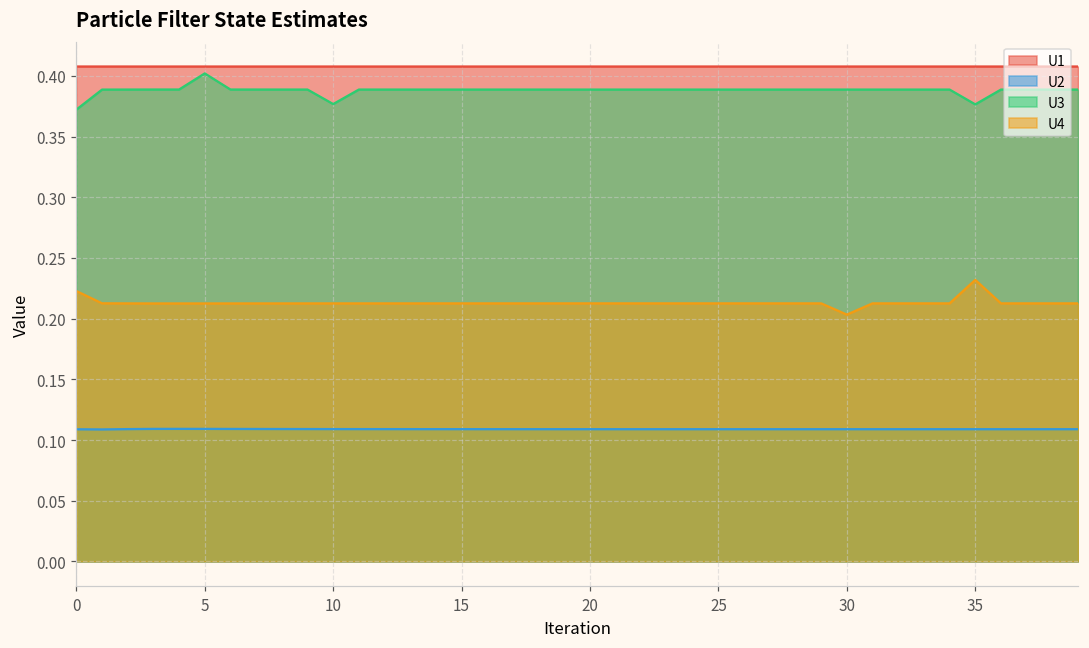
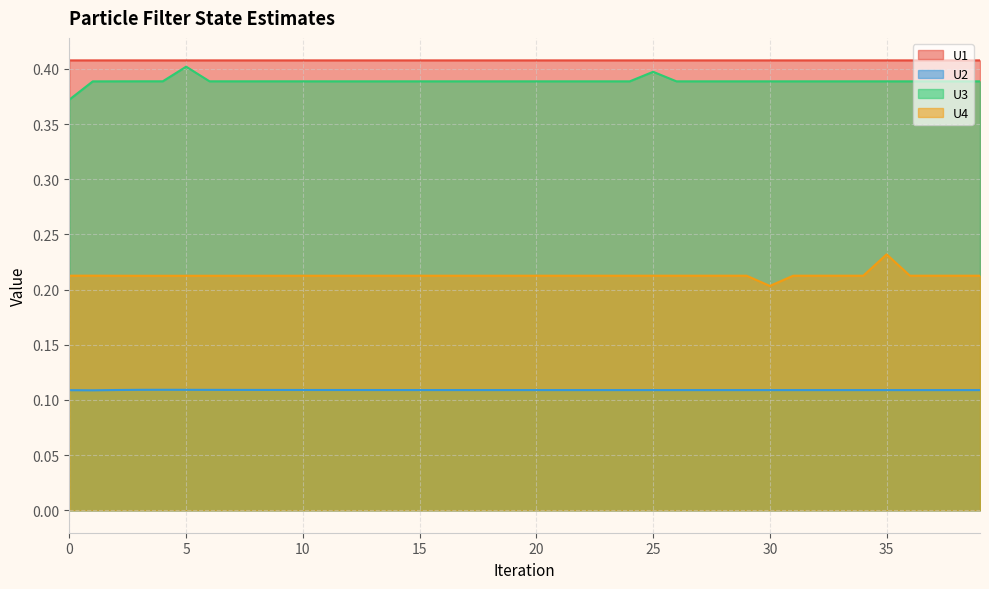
U4, 0: 0.223 -> 0.213
U3, 10: 0.377 -> 0.389
U3, 25: 0.389 -> 0.397
U3, 35: 0.377 -> 0.389
